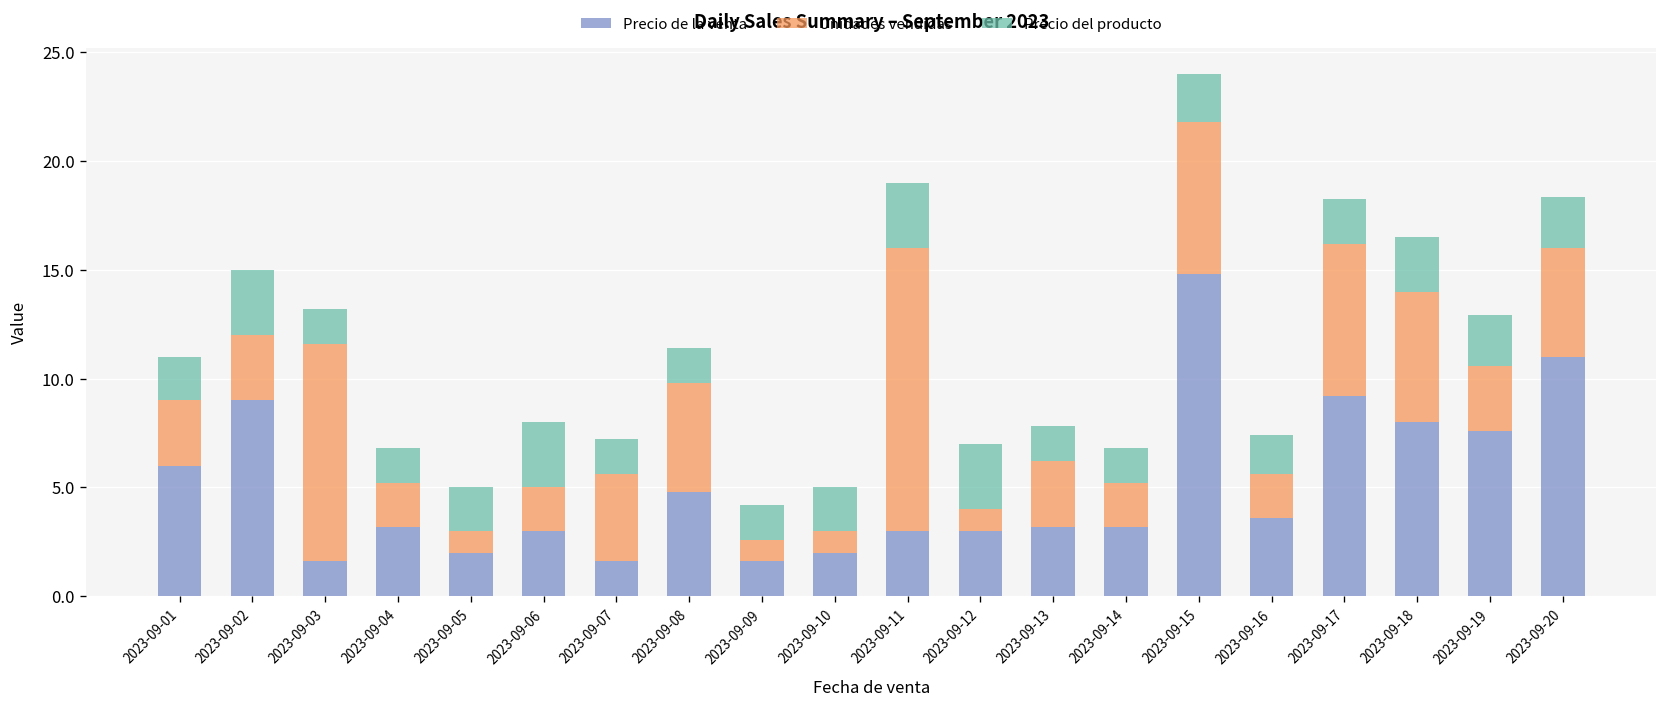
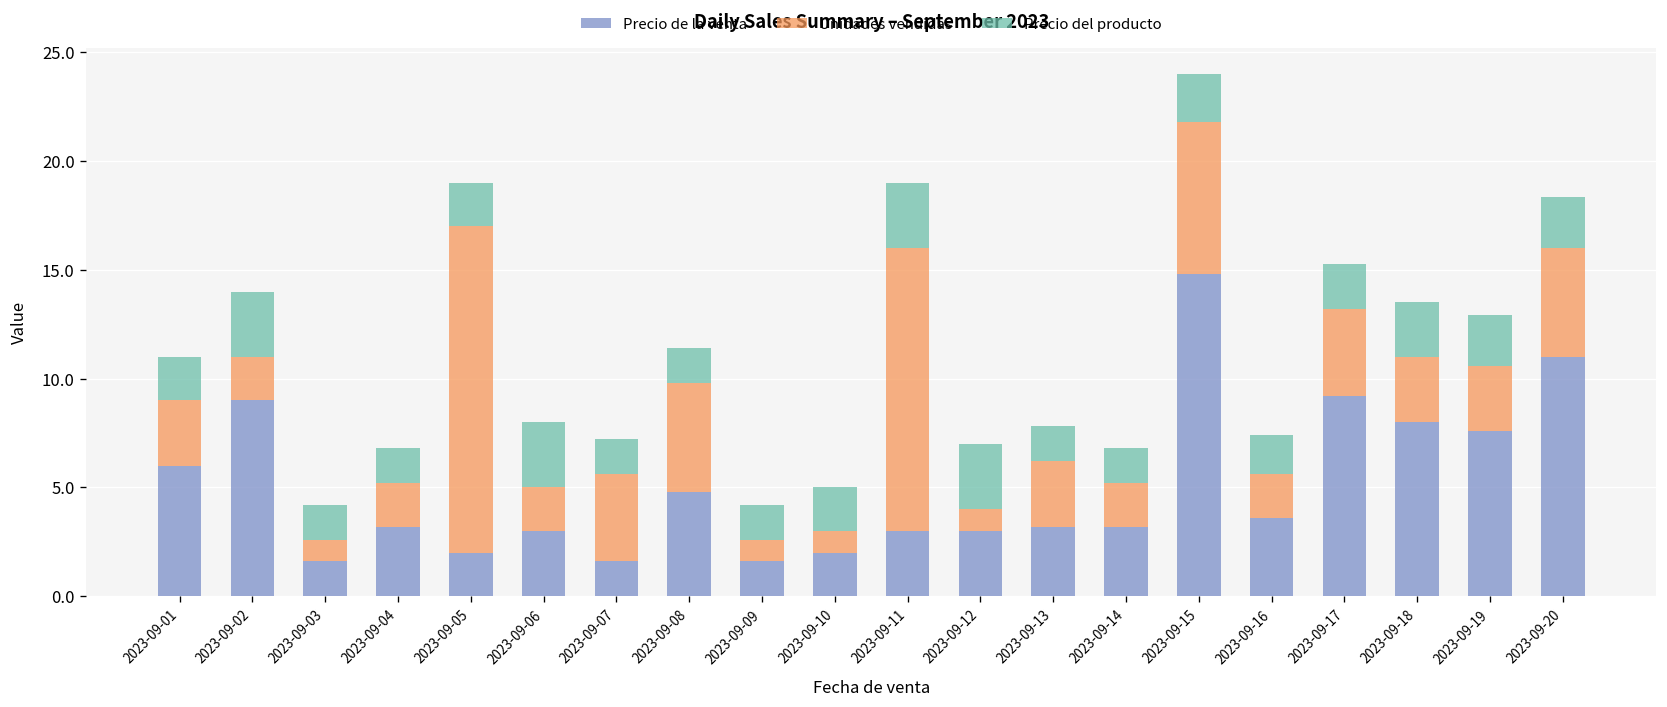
Unidades vendidas, 2023-09-02: 3 -> 2
Unidades vendidas, 2023-09-03: 10 -> 1
Unidades vendidas, 2023-09-05: 1 -> 15
Unidades vendidas, 2023-09-17: 7 -> 4
Unidades vendidas, 2023-09-18: 6 -> 3
